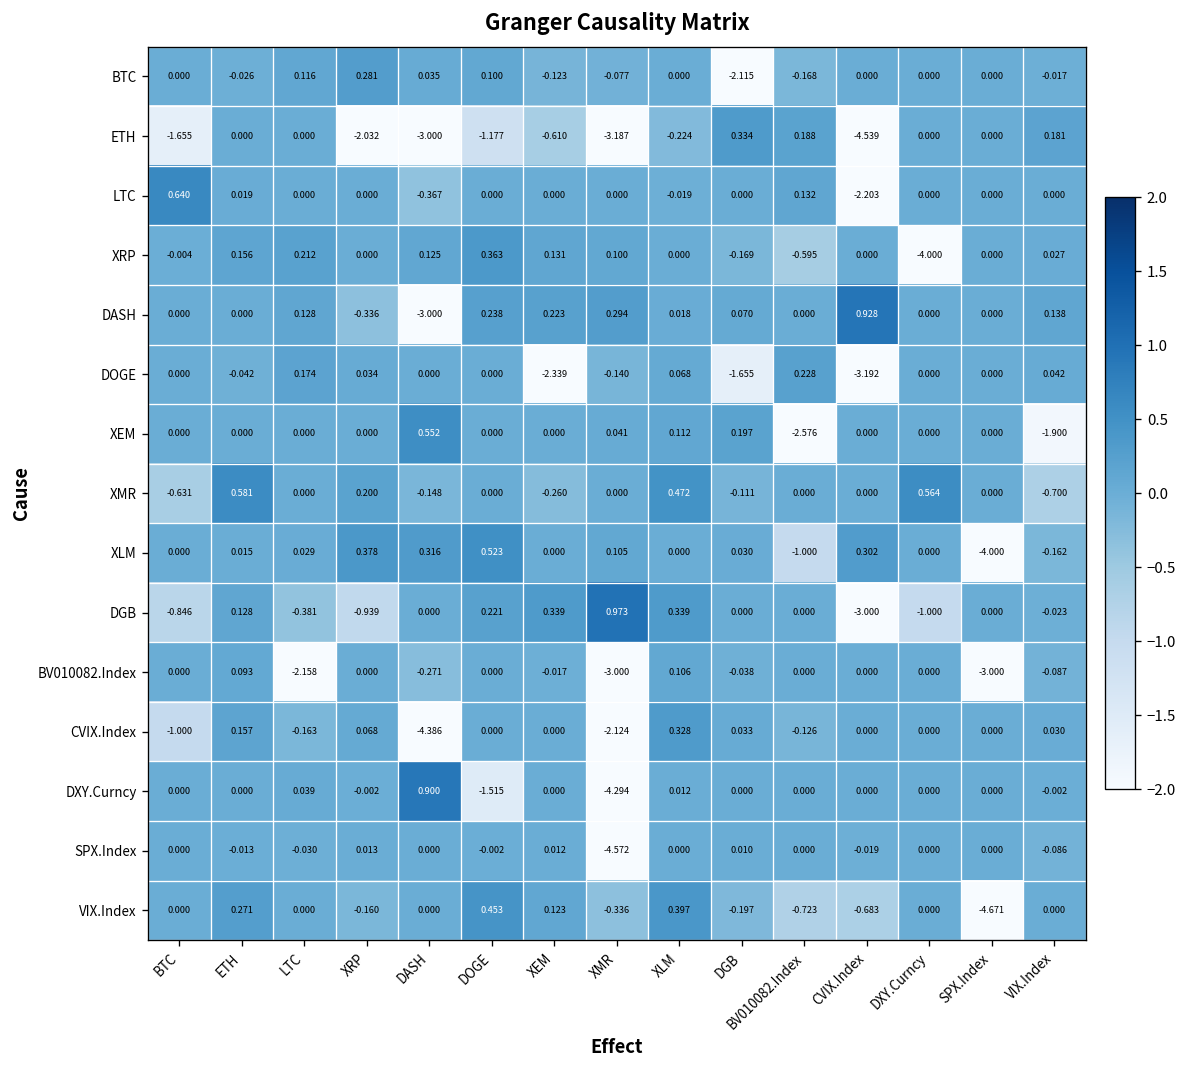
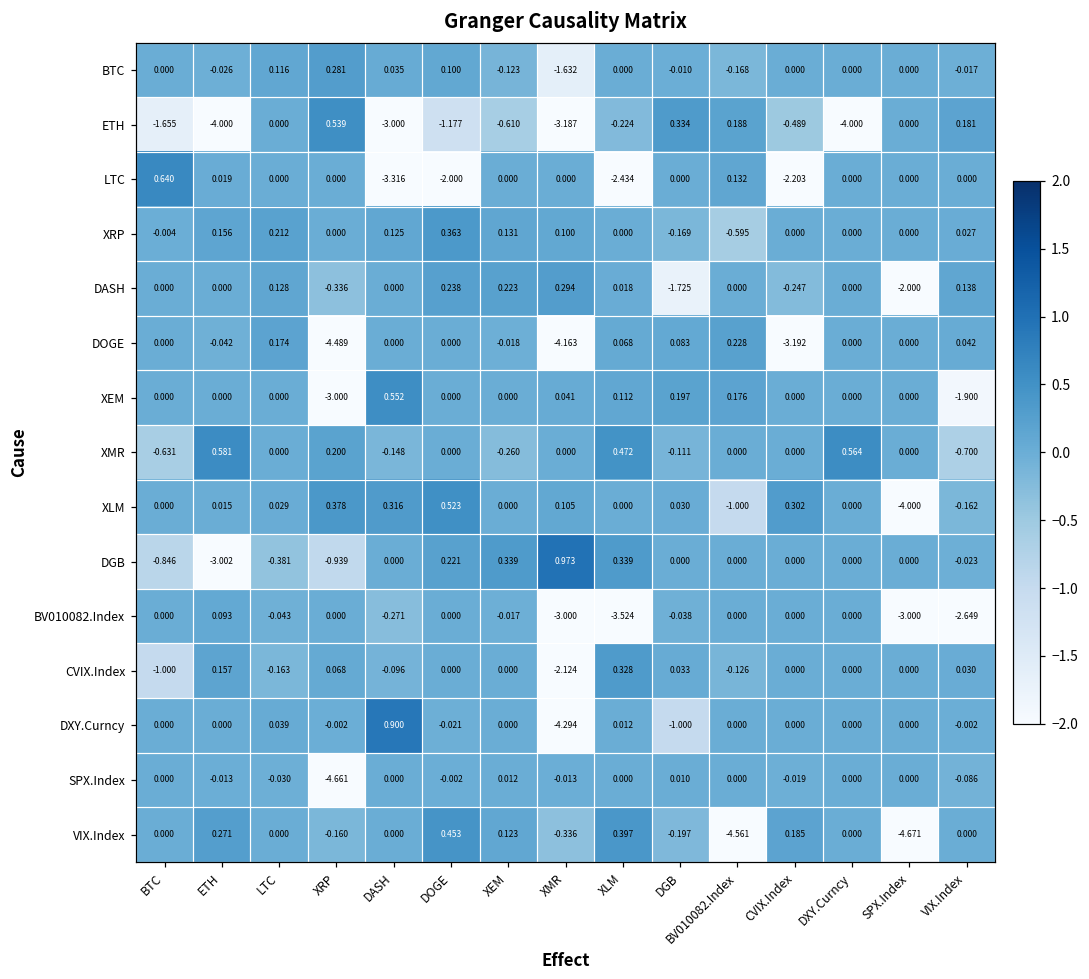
BTC, XMR: -0.077 -> -1.632
BTC, DGB: -2.115 -> -0.010
ETH, ETH: 0.000 -> -4.000
ETH, XRP: -2.032 -> 0.539
ETH, CVIX.Index: -4.539 -> -0.489
ETH, DXY.Curncy: 0.000 -> -4.000
LTC, DASH: -0.367 -> -3.316
LTC, DOGE: 0.000 -> -2.000
LTC, XLM: -0.019 -> -2.434
XRP, DXY.Curncy: -4.000 -> 0.000
DASH, DASH: -3.000 -> 0.000
DASH, DGB: 0.070 -> -1.725
DASH, CVIX.Index: 0.928 -> -0.247
DASH, SPX.Index: 0.000 -> -2.000
DOGE, XRP: 0.034 -> -4.489
DOGE, XEM: -2.339 -> -0.018
DOGE, XMR: -0.140 -> -4.163
DOGE, DGB: -1.655 -> 0.083
XEM, XRP: 0.000 -> -3.000
XEM, BV010082.Index: -2.576 -> 0.176
DGB, ETH: 0.128 -> -3.002
DGB, CVIX.Index: -3.000 -> 0.000
DGB, DXY.Curncy: -1.000 -> 0.000
BV010082.Index, LTC: -2.158 -> -0.043
BV010082.Index, XLM: 0.106 -> -3.524
BV010082.Index, VIX.Index: -0.087 -> -2.649
CVIX.Index, DASH: -4.386 -> -0.096
DXY.Curncy, DOGE: -1.515 -> -0.021
DXY.Curncy, DGB: 0.000 -> -1.000
SPX.Index, XRP: 0.013 -> -4.661
SPX.Index, XMR: -4.572 -> -0.013
VIX.Index, BV010082.Index: -0.723 -> -4.561
VIX.Index, CVIX.Index: -0.683 -> 0.185
